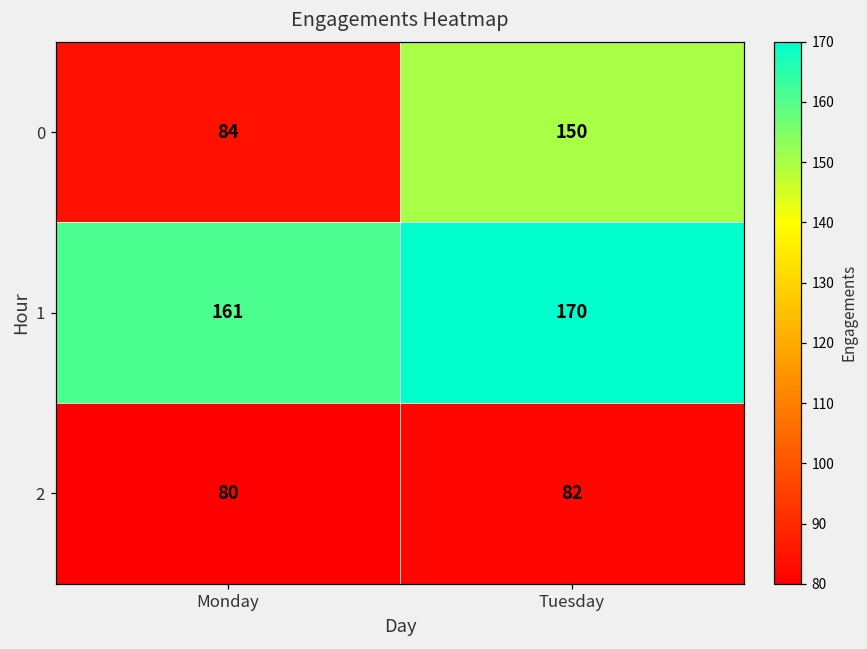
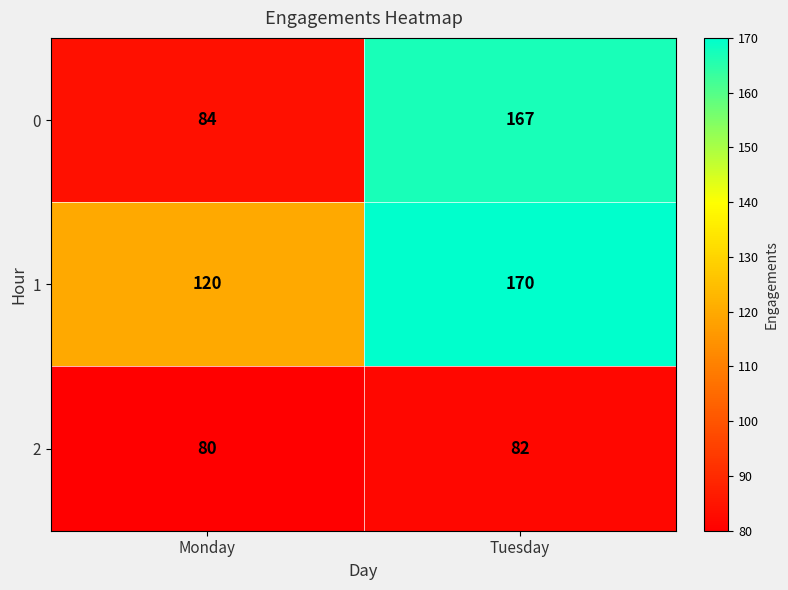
0, Tuesday: 150 -> 167
1, Monday: 161 -> 120
